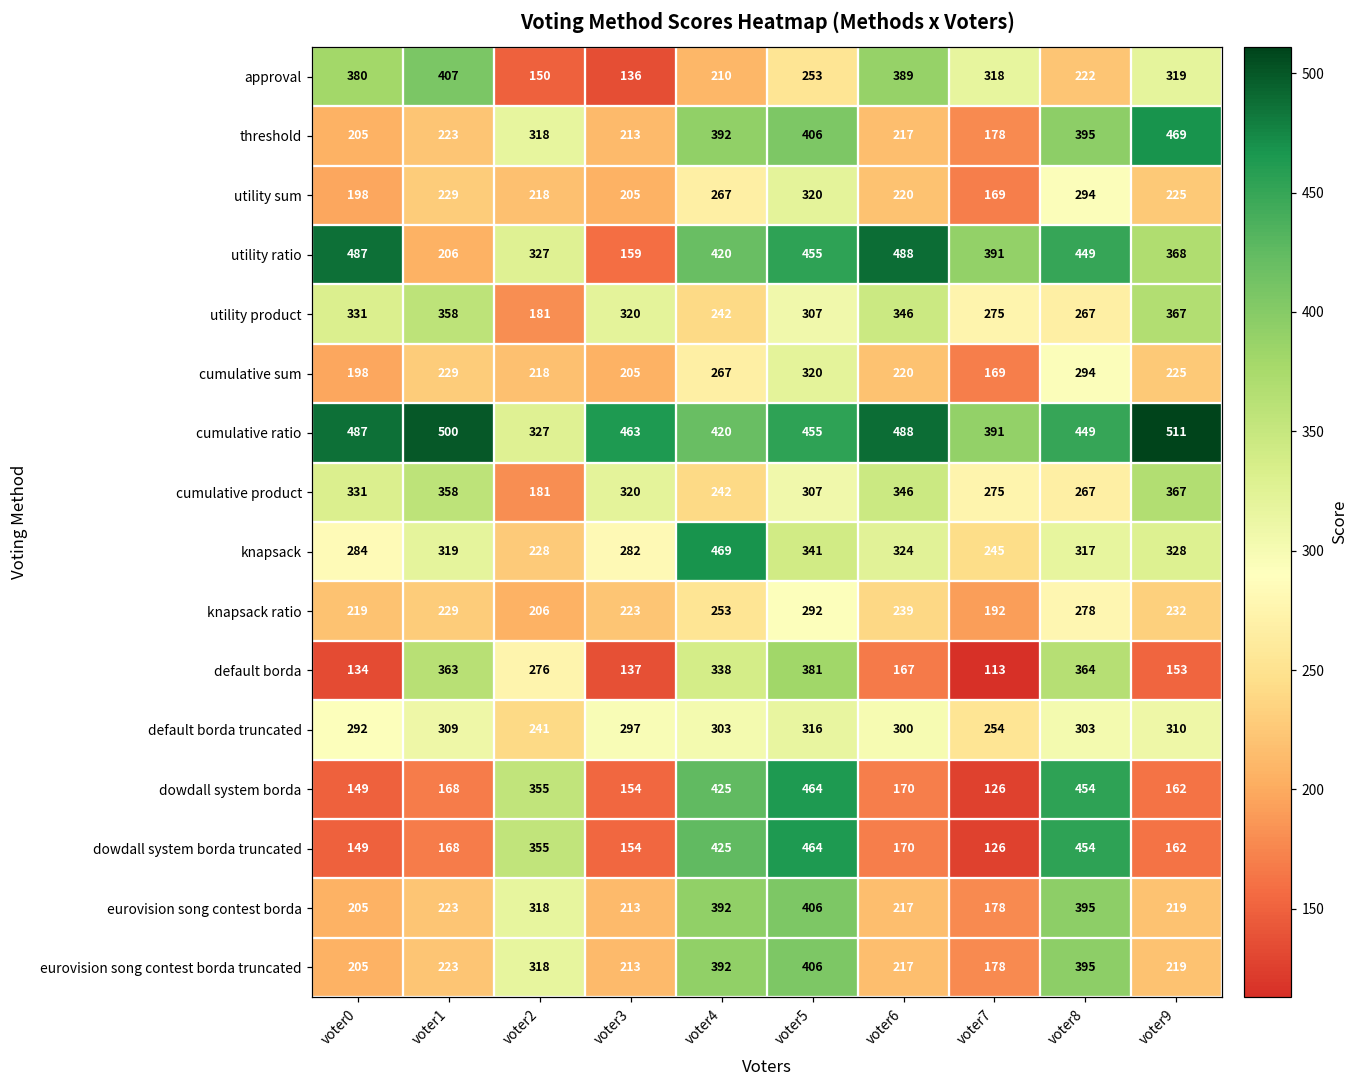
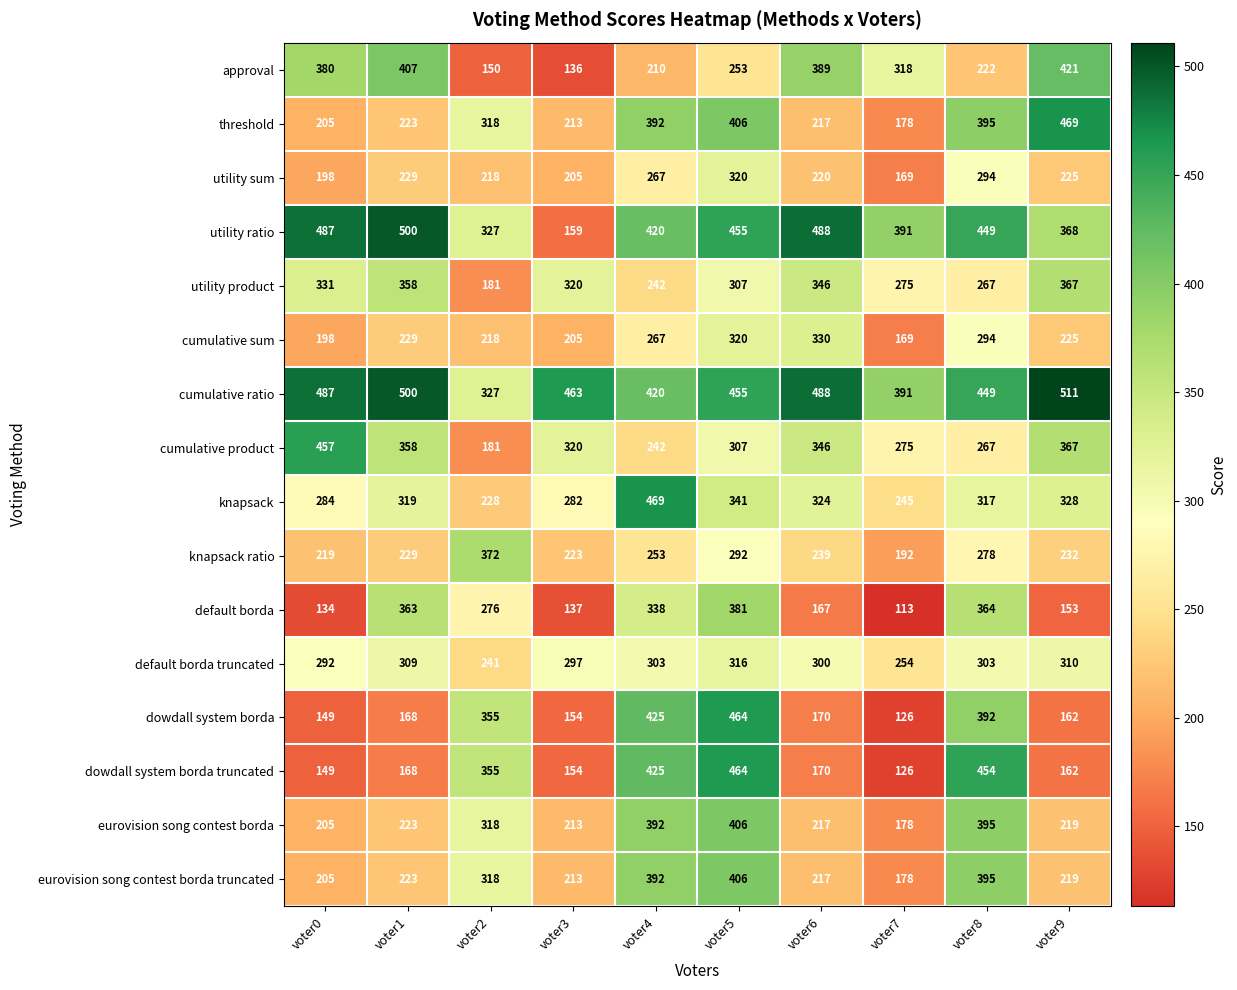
approval, voter9: 319 -> 421
utility ratio, voter1: 206 -> 500
cumulative sum, voter6: 220 -> 330
cumulative product, voter0: 331 -> 457
knapsack ratio, voter2: 206 -> 372
dowdall system borda, voter8: 454 -> 392
